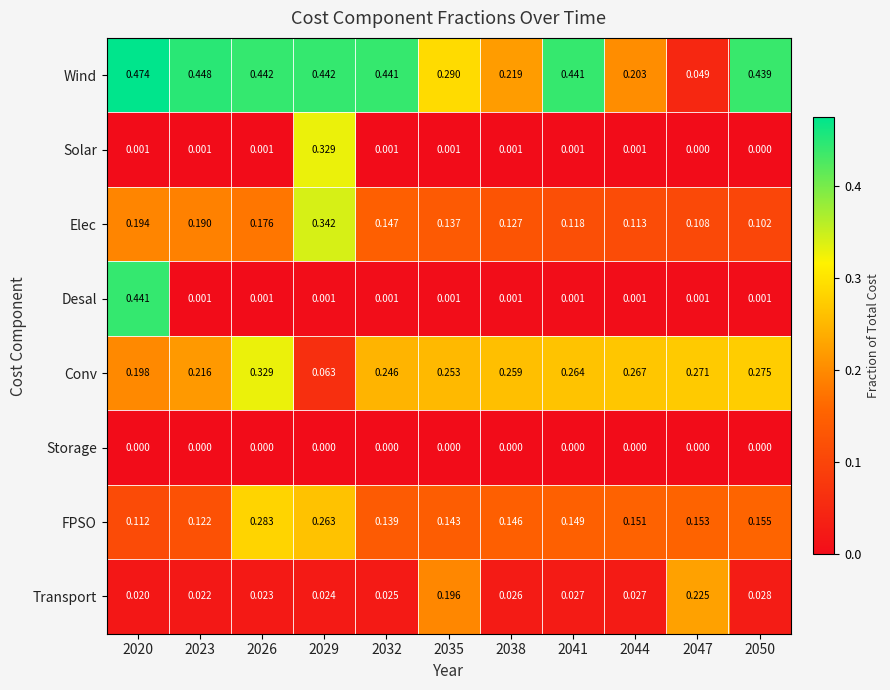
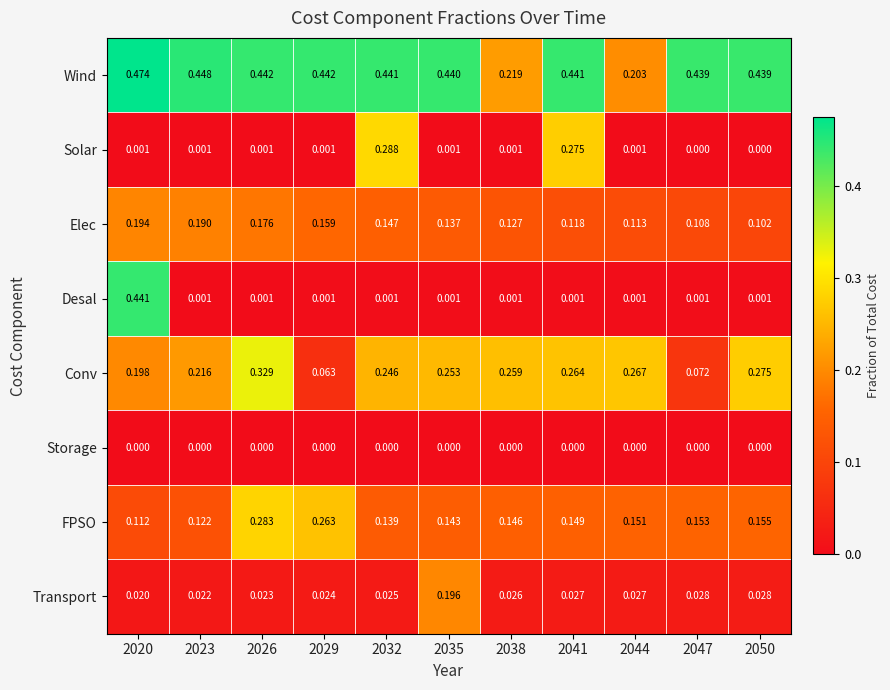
Wind, 2035: 0.290 -> 0.440
Wind, 2047: 0.049 -> 0.439
Solar, 2029: 0.329 -> 0.001
Solar, 2032: 0.001 -> 0.288
Solar, 2041: 0.001 -> 0.275
Elec, 2029: 0.342 -> 0.159
Conv, 2047: 0.271 -> 0.072
Transport, 2047: 0.225 -> 0.028
